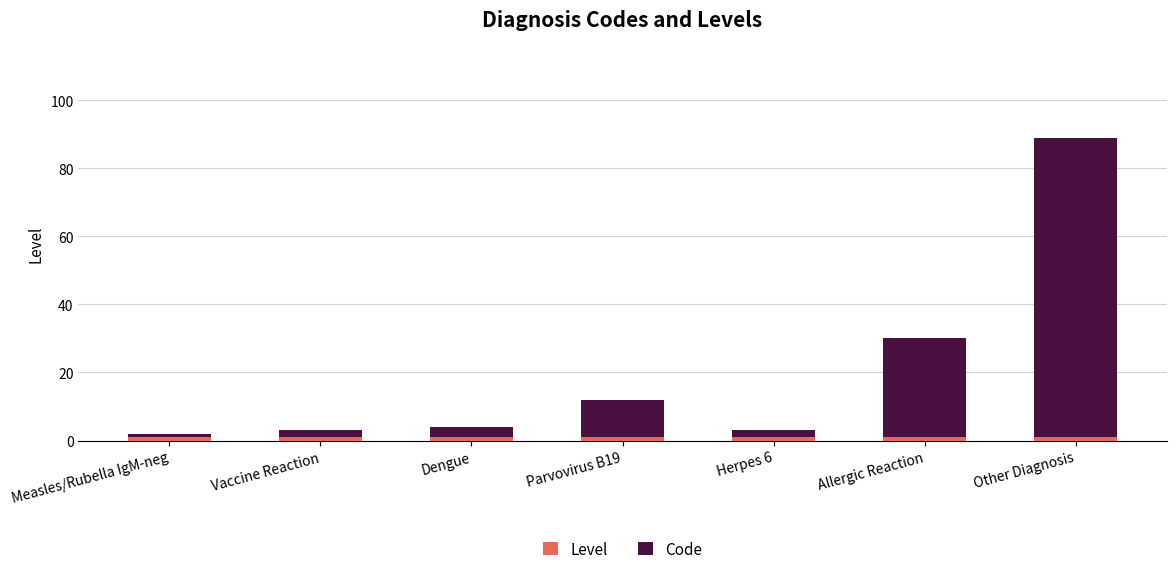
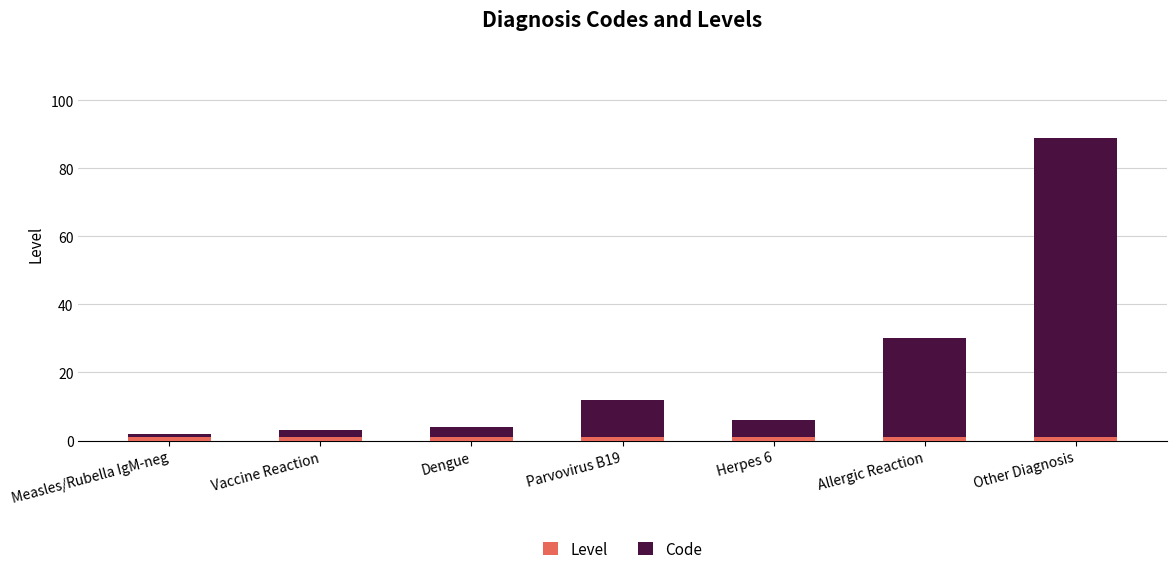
Code, Herpes 6: 2 -> 5
